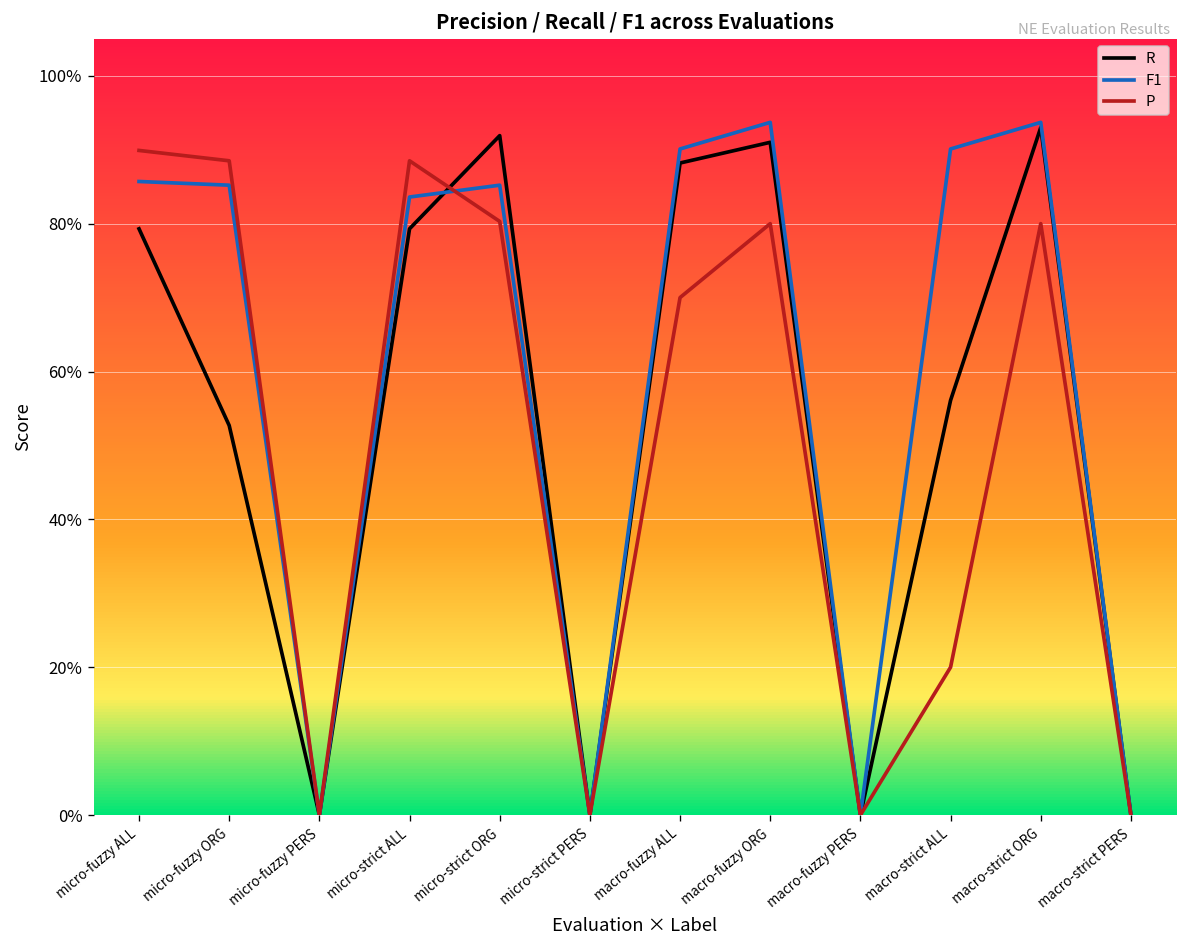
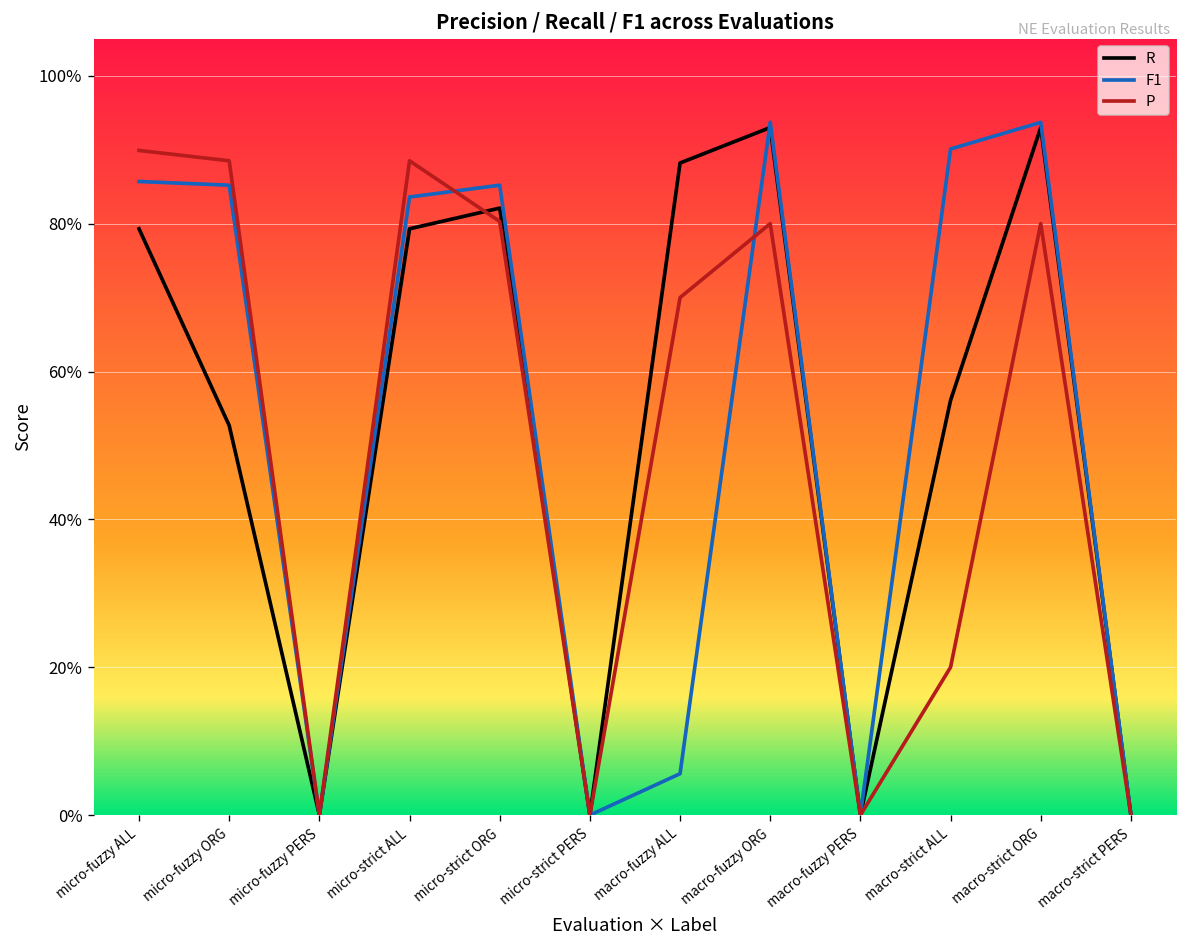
R, micro-strict ORG: 92% -> 82%
F1, macro-fuzzy ALL: 90% -> 6%
R, macro-fuzzy ORG: 91% -> 93%
